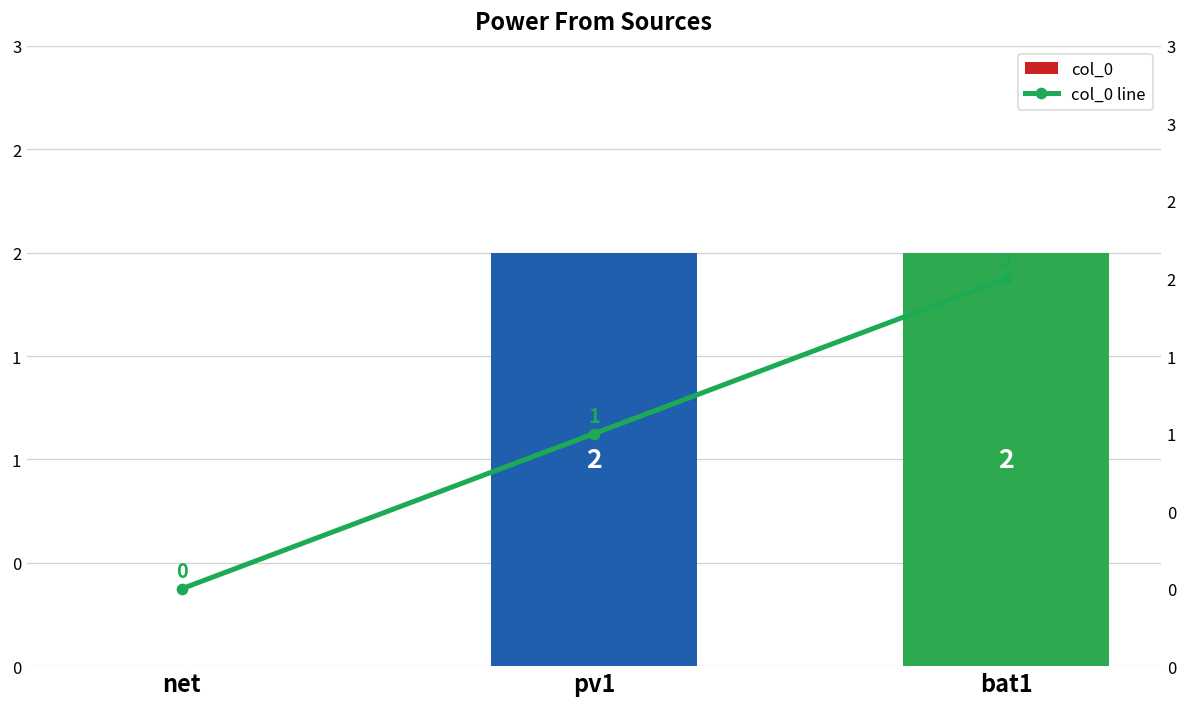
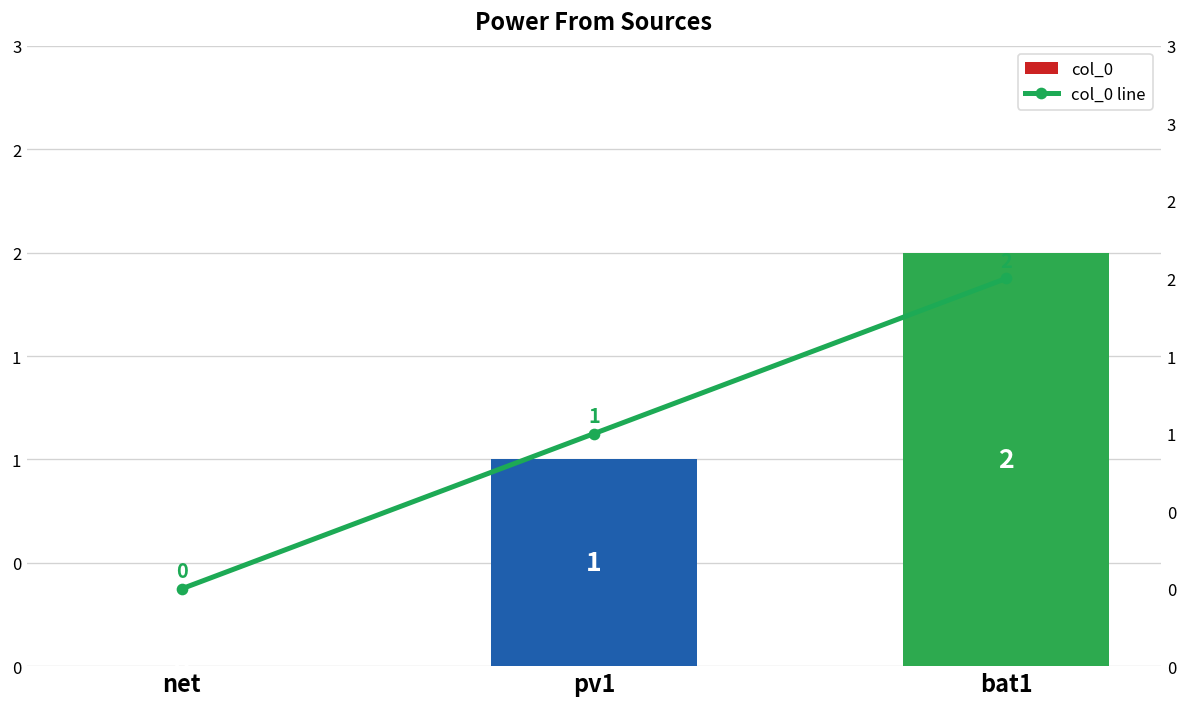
col_0, pv1: 2 -> 1
